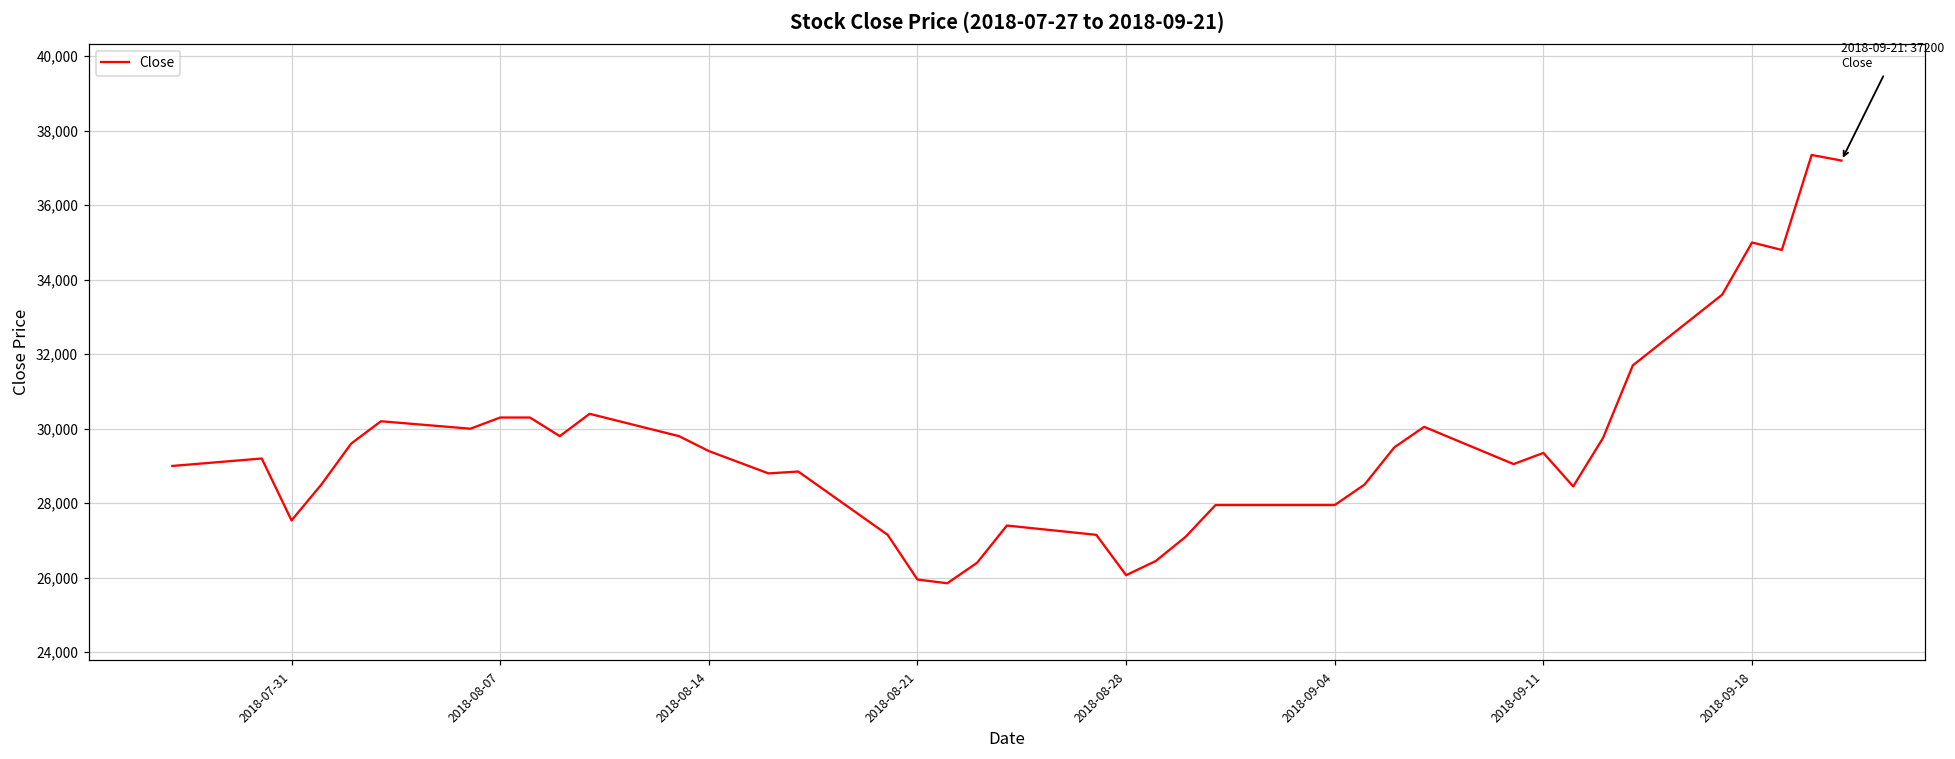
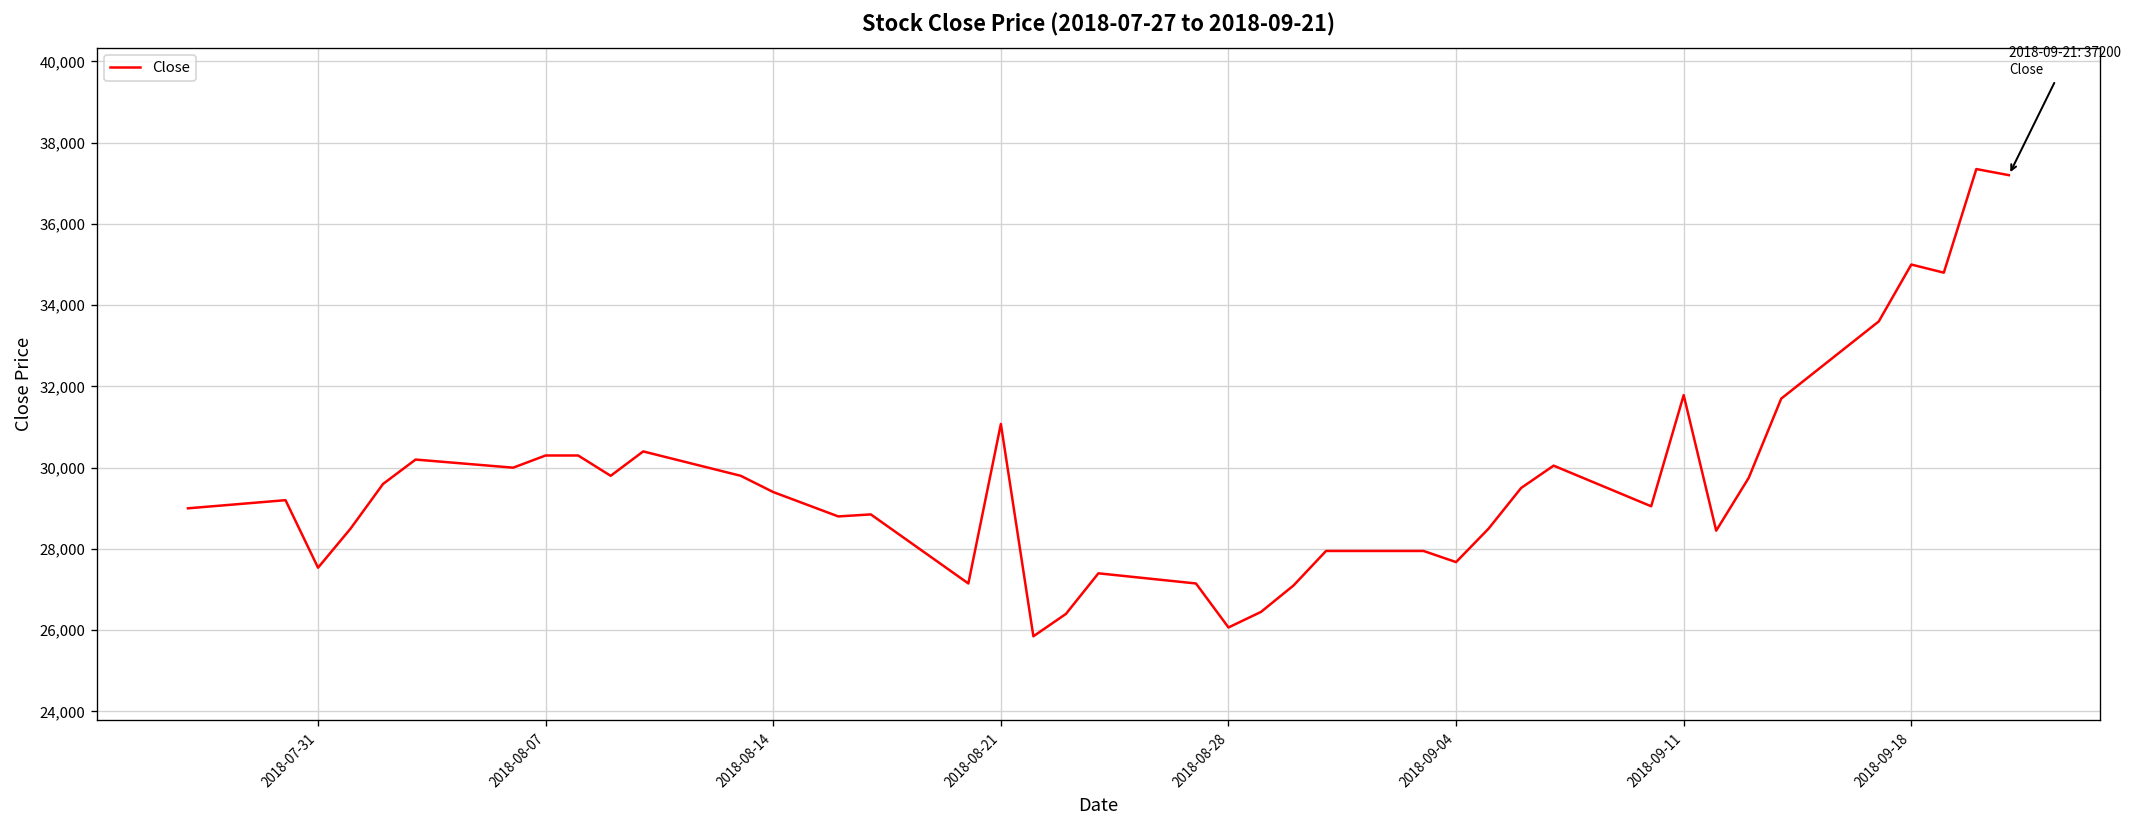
2018-08-21: 26,000 -> 31,100
2018-09-04: 28,000 -> 27,700
2018-09-11: 29,400 -> 31,800
